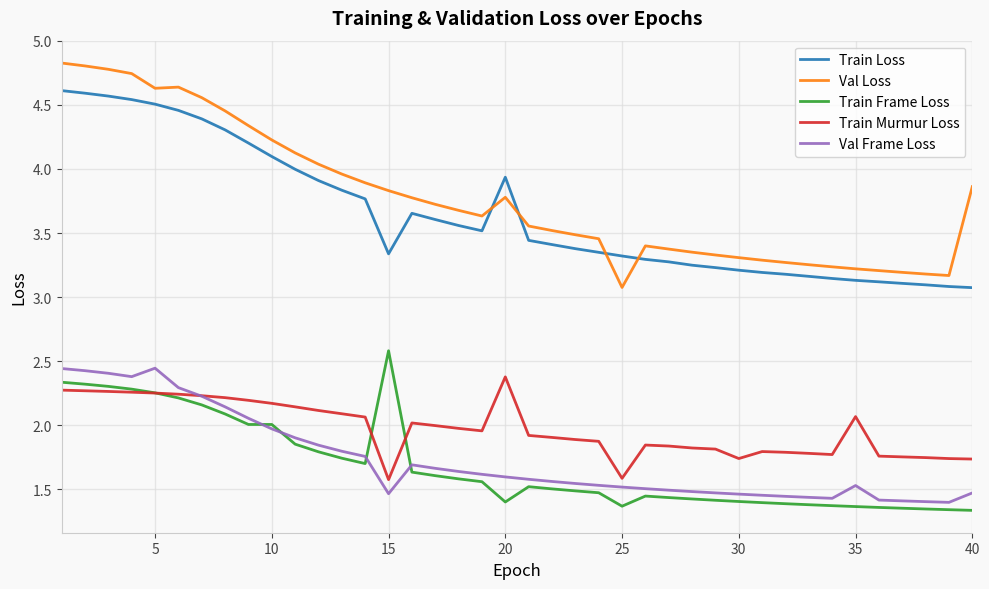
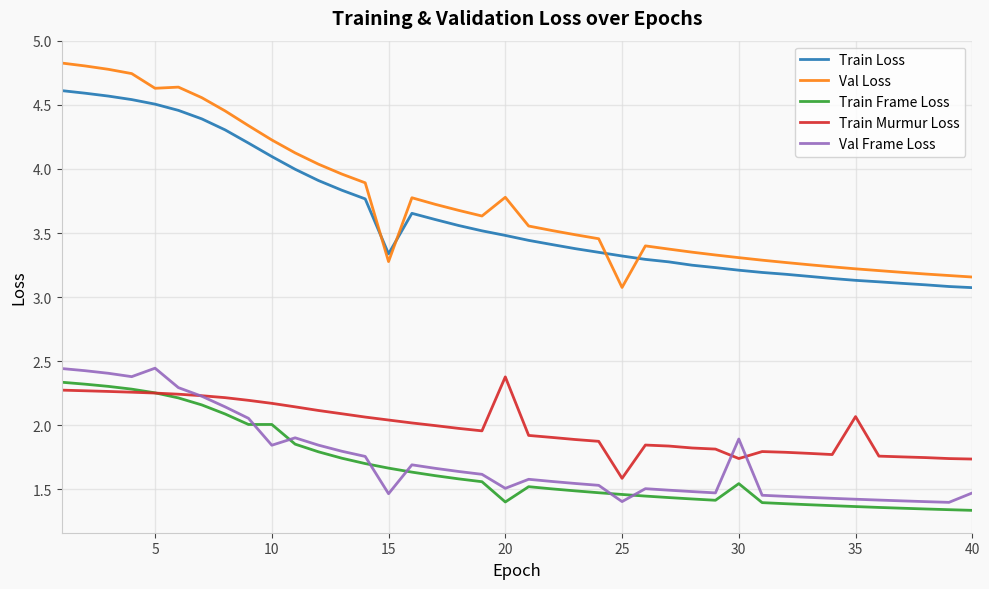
Val Frame Loss, 10: 1.97 -> 1.84
Val Loss, 15: 3.83 -> 3.28
Train Frame Loss, 15: 2.58 -> 1.67
Train Murmur Loss, 15: 1.58 -> 2.04
Train Loss, 20: 3.94 -> 3.48
Val Frame Loss, 20: 1.60 -> 1.51
Train Frame Loss, 25: 1.37 -> 1.46
Val Frame Loss, 25: 1.52 -> 1.41
Train Frame Loss, 30: 1.41 -> 1.55
Val Frame Loss, 30: 1.46 -> 1.89
Val Frame Loss, 35: 1.53 -> 1.42
Val Loss, 40: 3.86 -> 3.16
